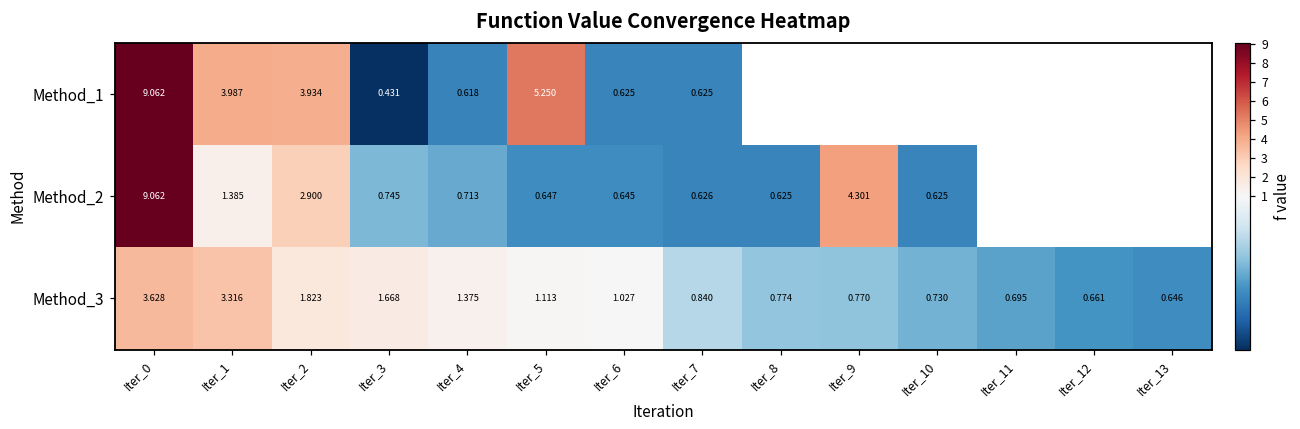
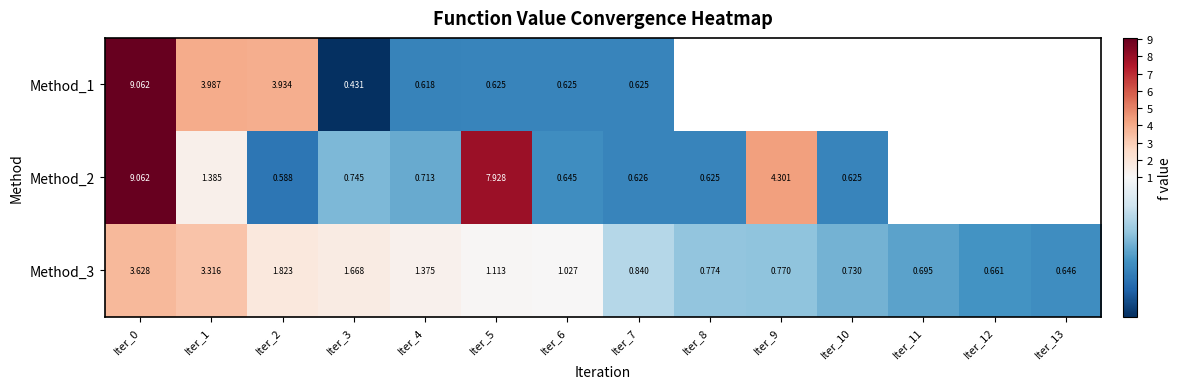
Method_1, Iter_5: 5.250 -> 0.625
Method_2, Iter_2: 2.900 -> 0.588
Method_2, Iter_5: 0.647 -> 7.928
